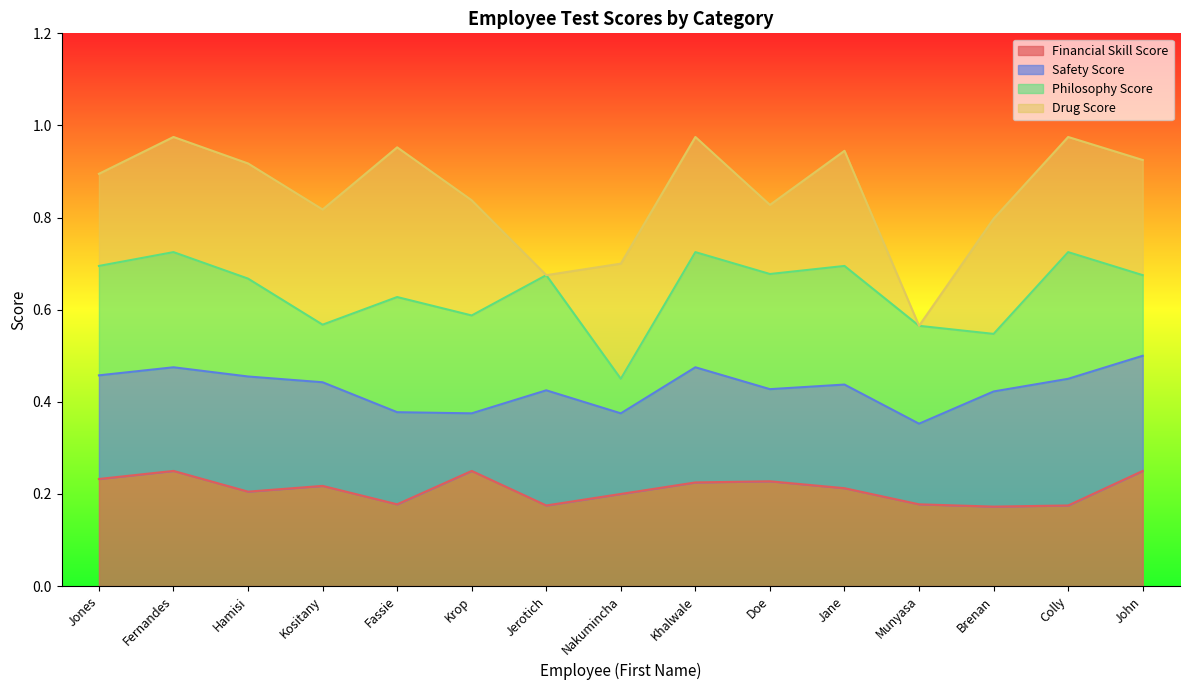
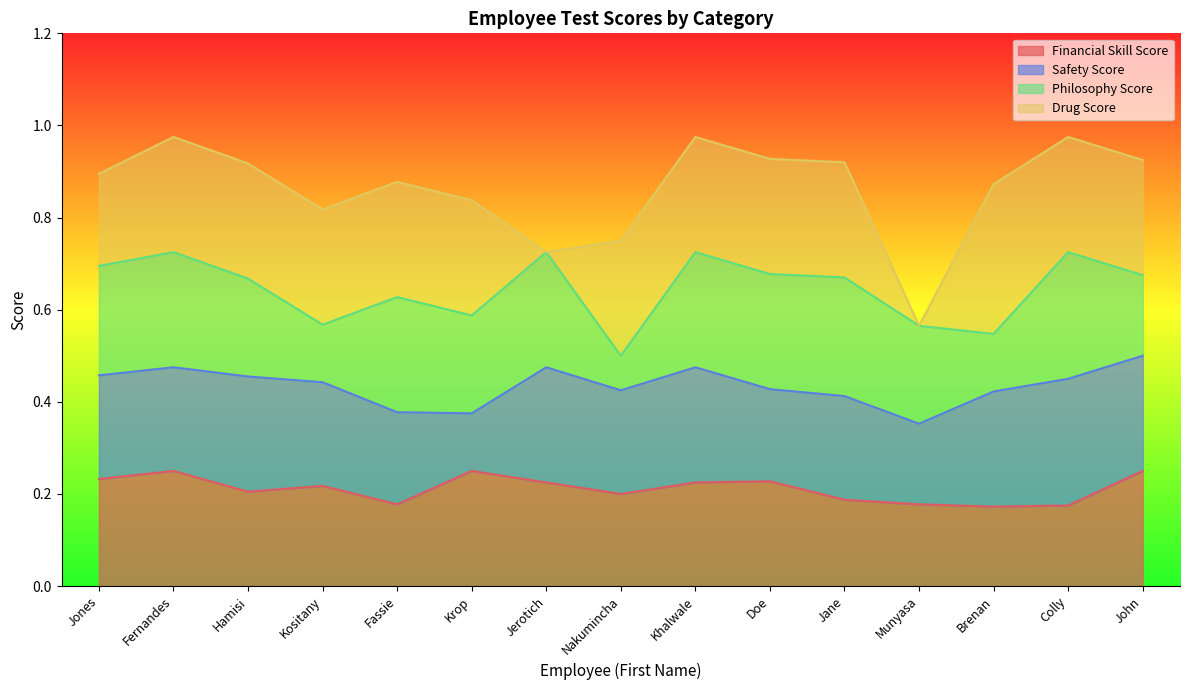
Drug Score, Fassie: 0.32 -> 0.25
Financial Skill Score, Jerotich: 0.18 -> 0.23
Safety Score, Nakumincha: 0.18 -> 0.23
Drug Score, Doe: 0.15 -> 0.25
Financial Skill Score, Jane: 0.21 -> 0.19
Drug Score, Brenan: 0.25 -> 0.33
